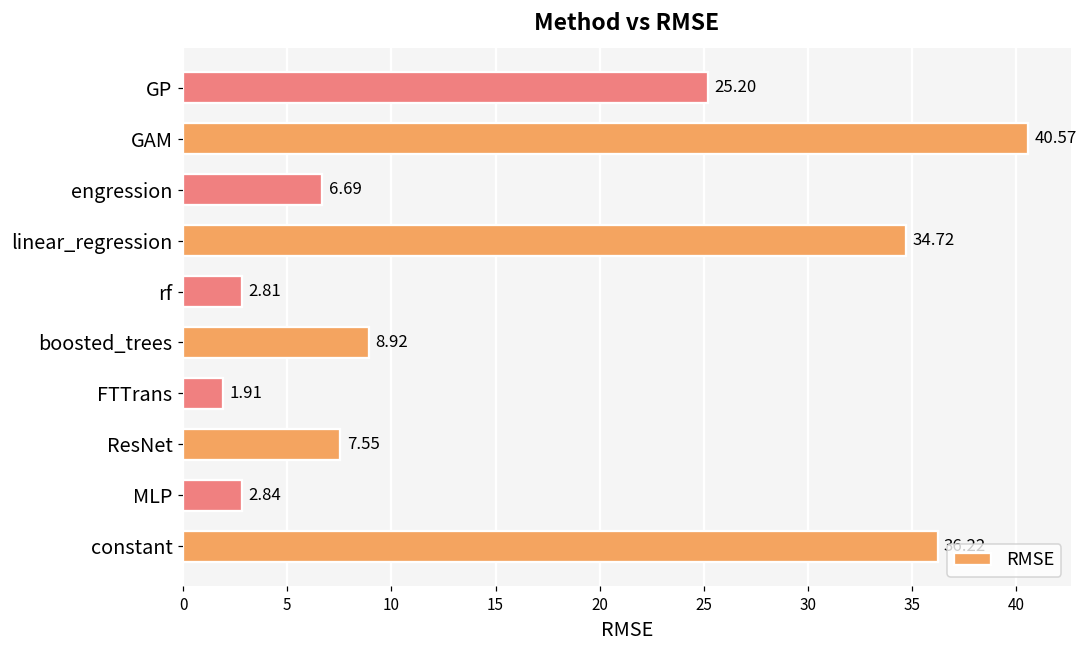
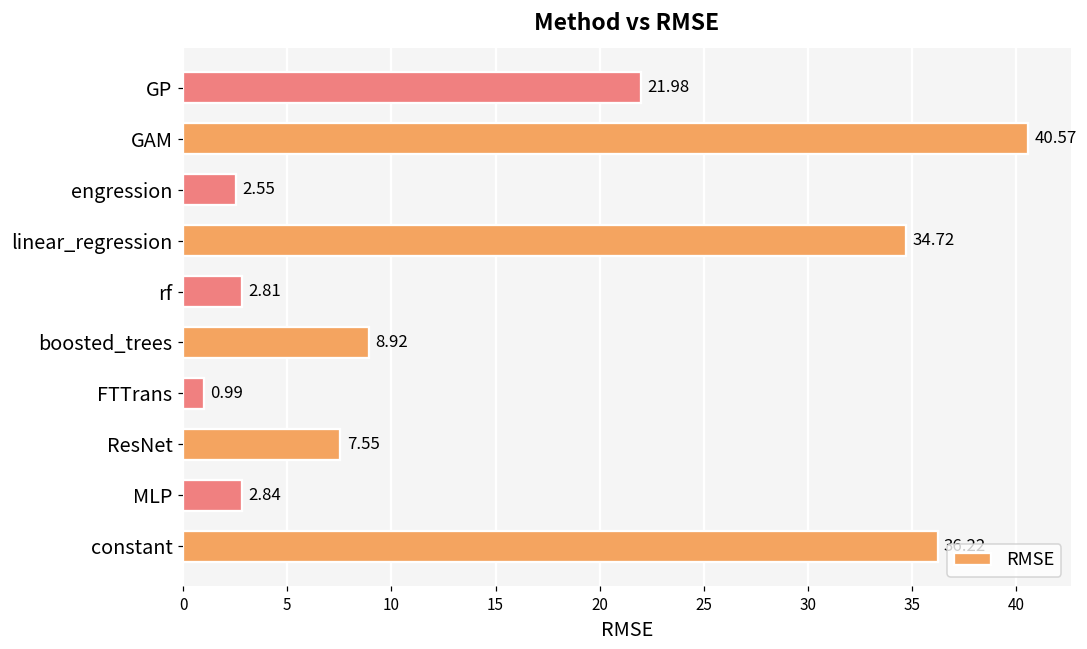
GP: 25.20 -> 21.98
engression: 6.69 -> 2.55
FTTrans: 1.91 -> 0.99
